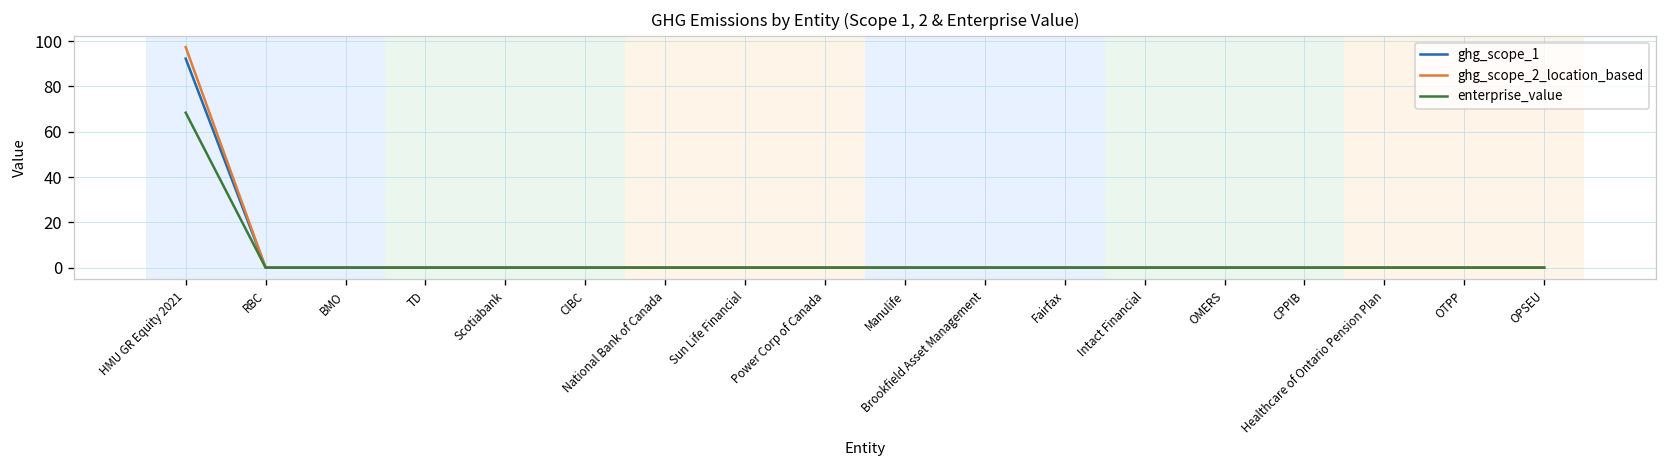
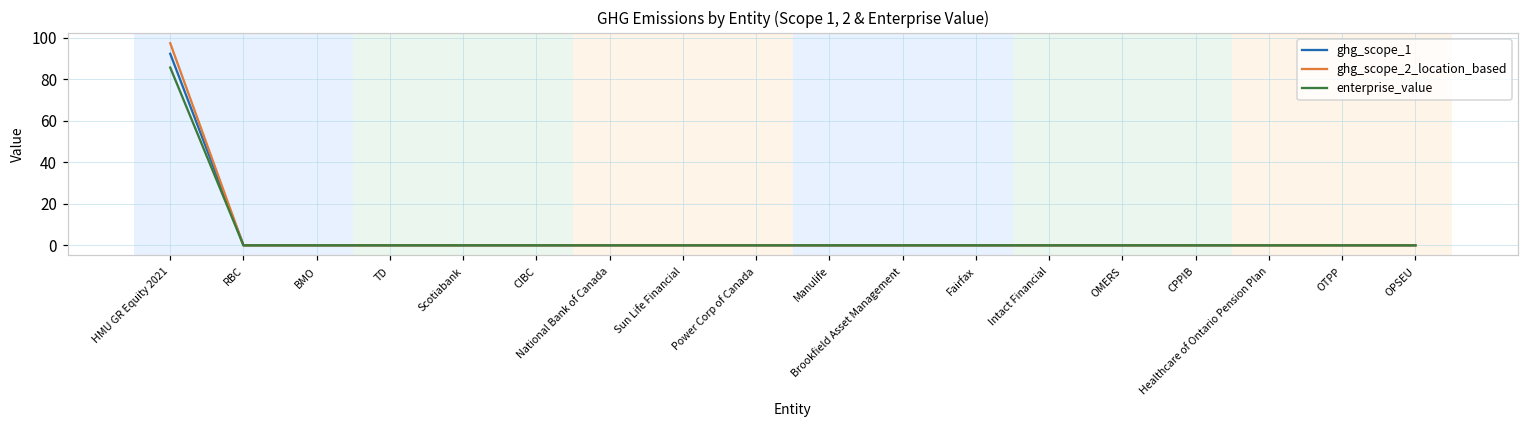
enterprise_value, HMU GR Equity 2021: 68 -> 86
